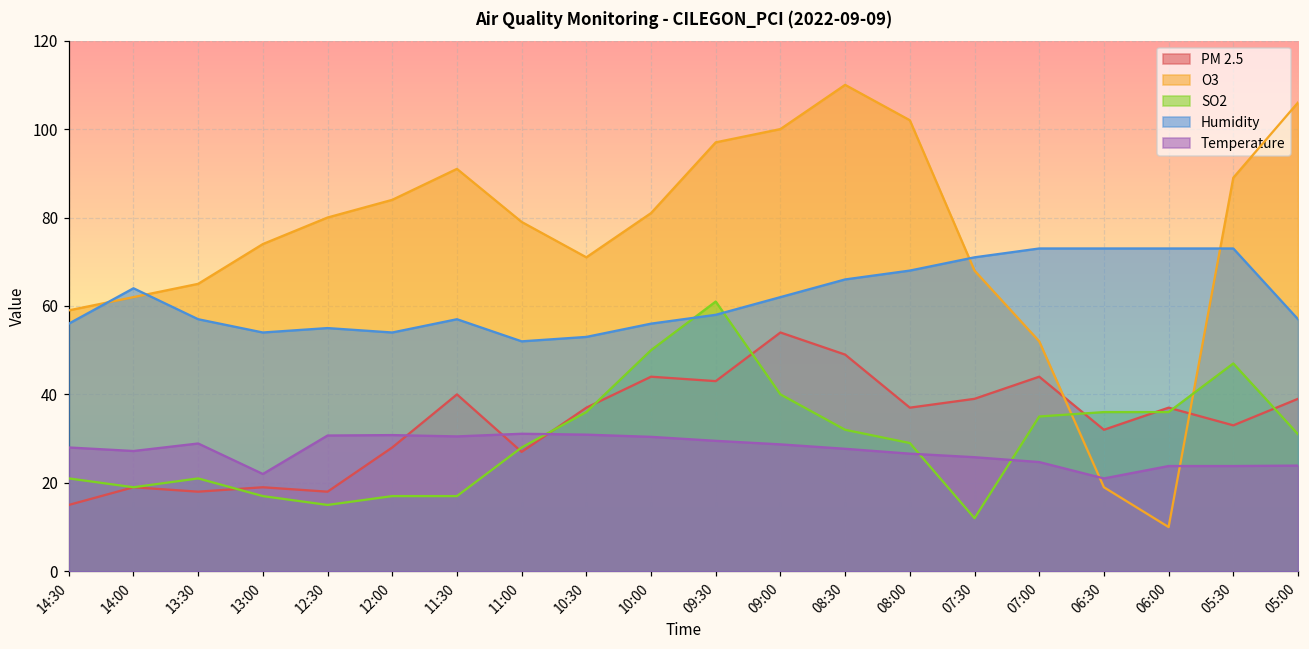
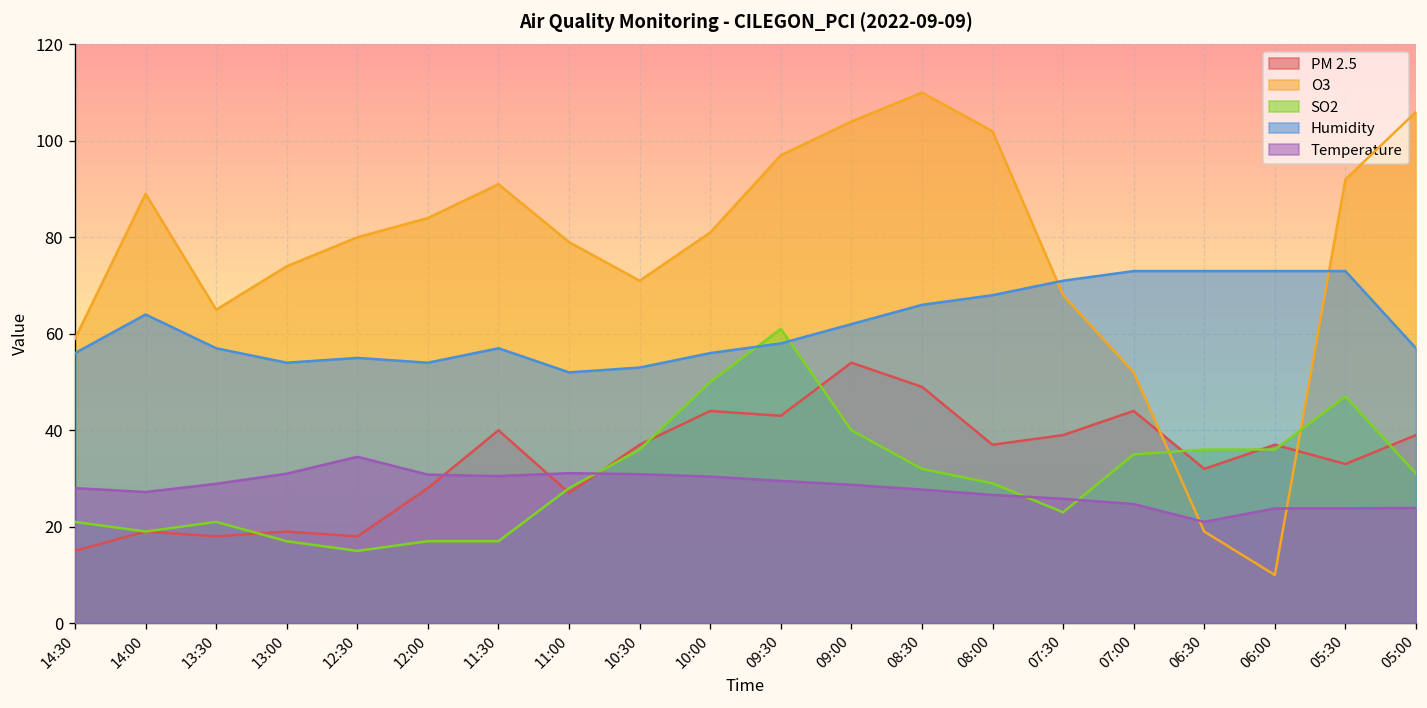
O3, 14:00: 62 -> 89
Temperature, 13:00: 22 -> 31
Temperature, 12:30: 31 -> 35
O3, 09:00: 100 -> 104
SO2, 07:30: 12 -> 23
O3, 05:30: 89 -> 92
